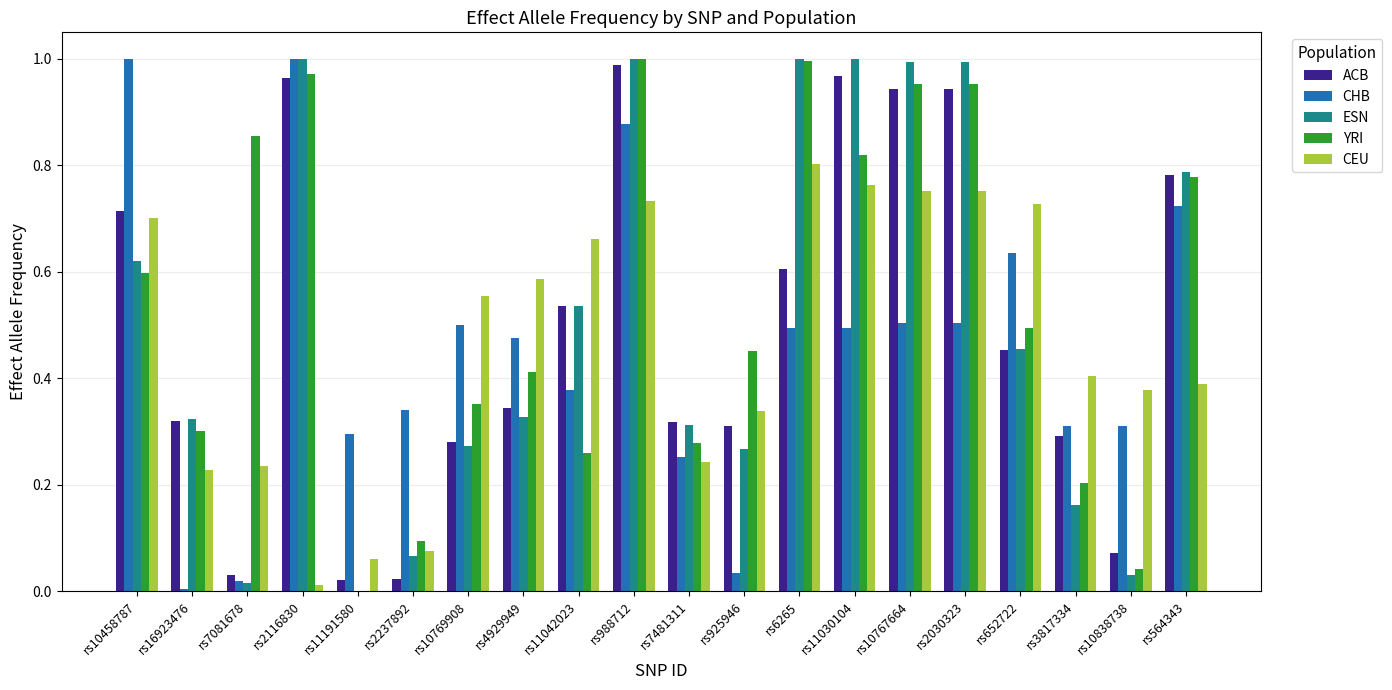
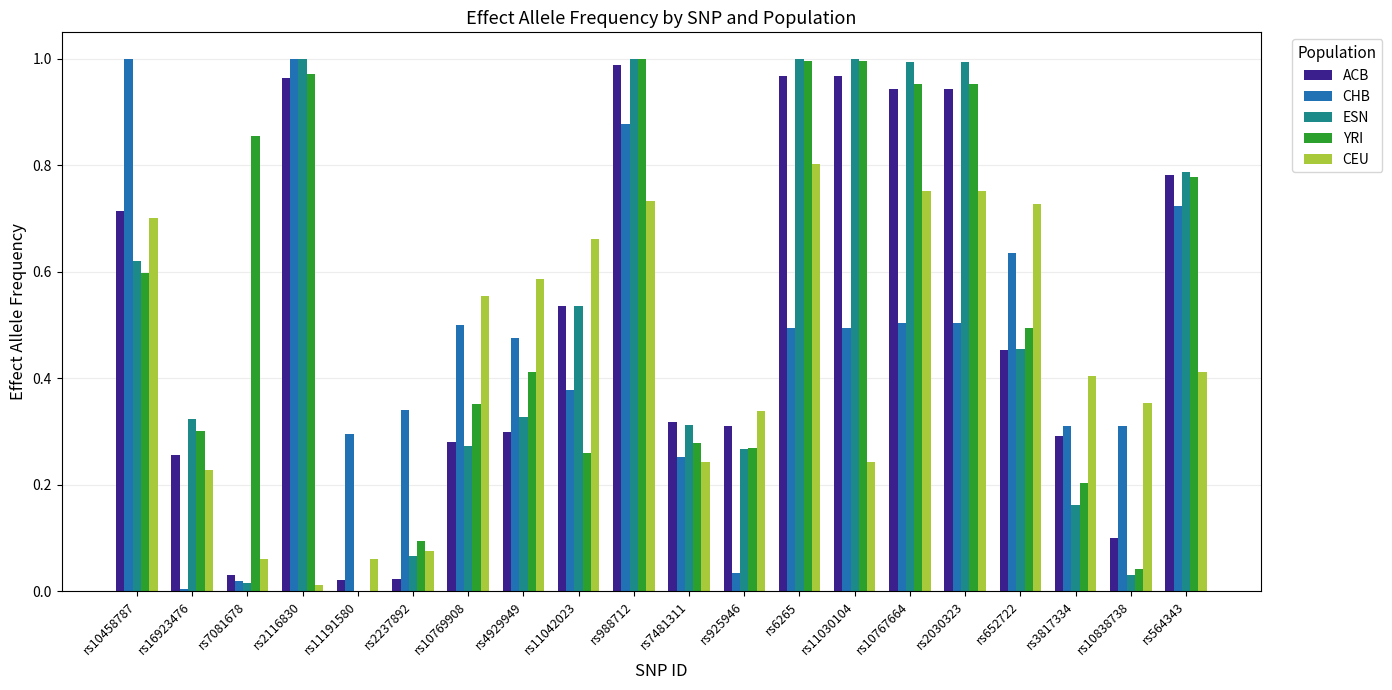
ACB, rs16923476: 0.32 -> 0.26
CEU, rs7081678: 0.24 -> 0.06
ACB, rs4929949: 0.34 -> 0.30
YRI, rs925946: 0.45 -> 0.27
ACB, rs6265: 0.61 -> 0.97
YRI, rs11030104: 0.82 -> 1.00
CEU, rs11030104: 0.76 -> 0.24
ACB, rs10838738: 0.07 -> 0.10
CEU, rs10838738: 0.38 -> 0.35
CEU, rs564343: 0.39 -> 0.41
